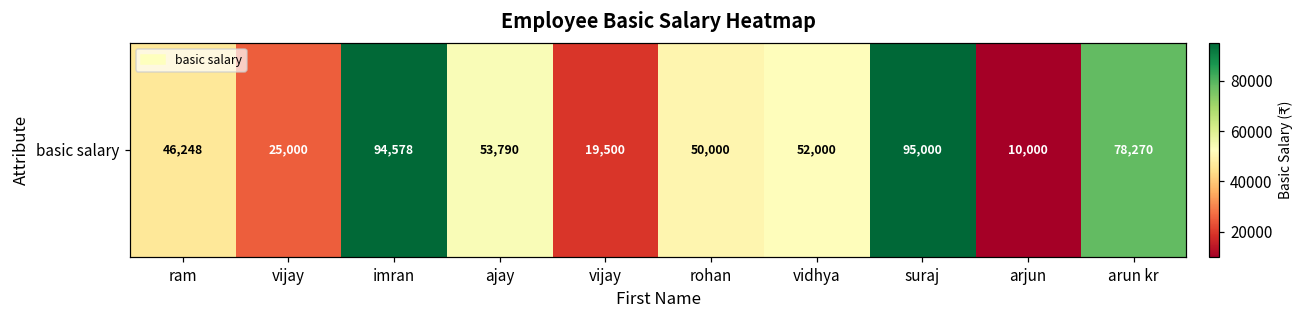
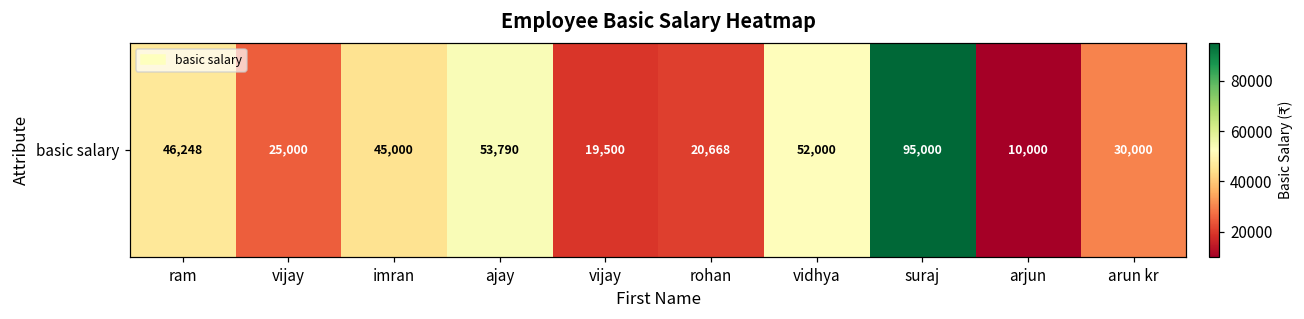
basic salary, imran: 94,578 -> 45,000
basic salary, rohan: 50,000 -> 20,668
basic salary, arun kr: 78,270 -> 30,000
